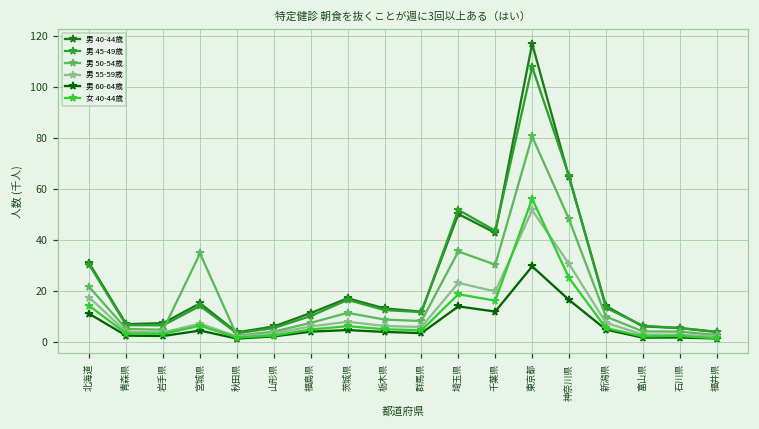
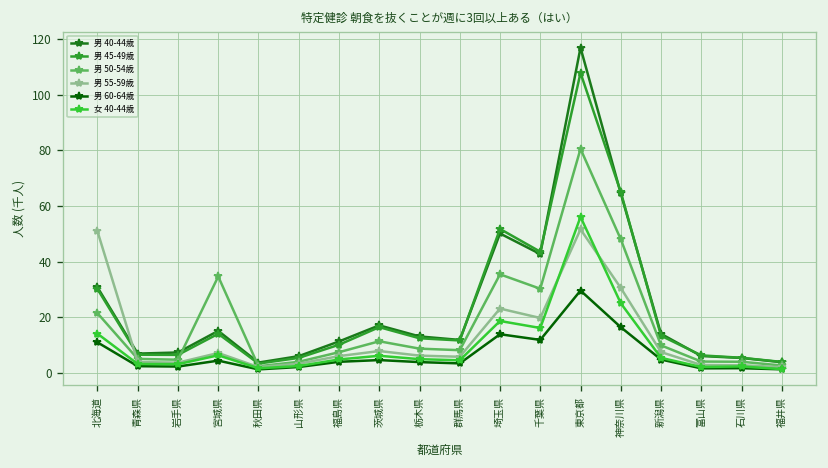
男 55-59歳, 北海道: 17 -> 51
